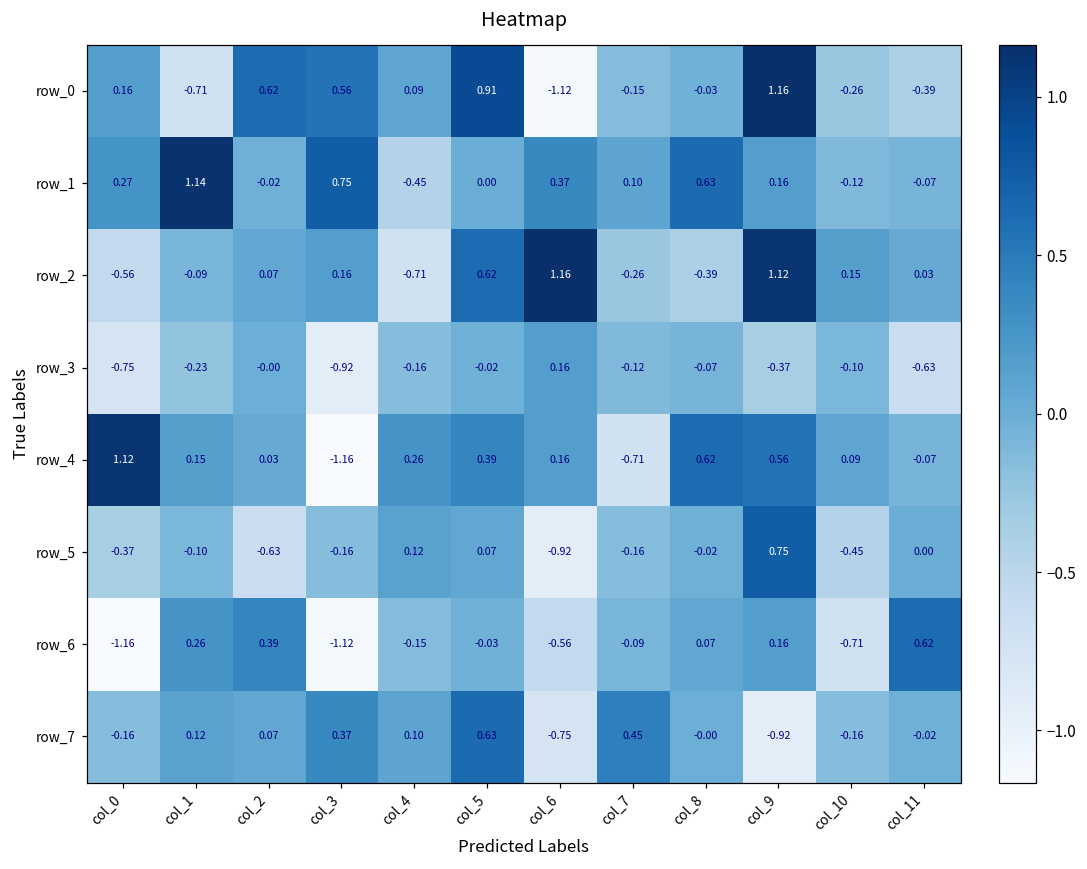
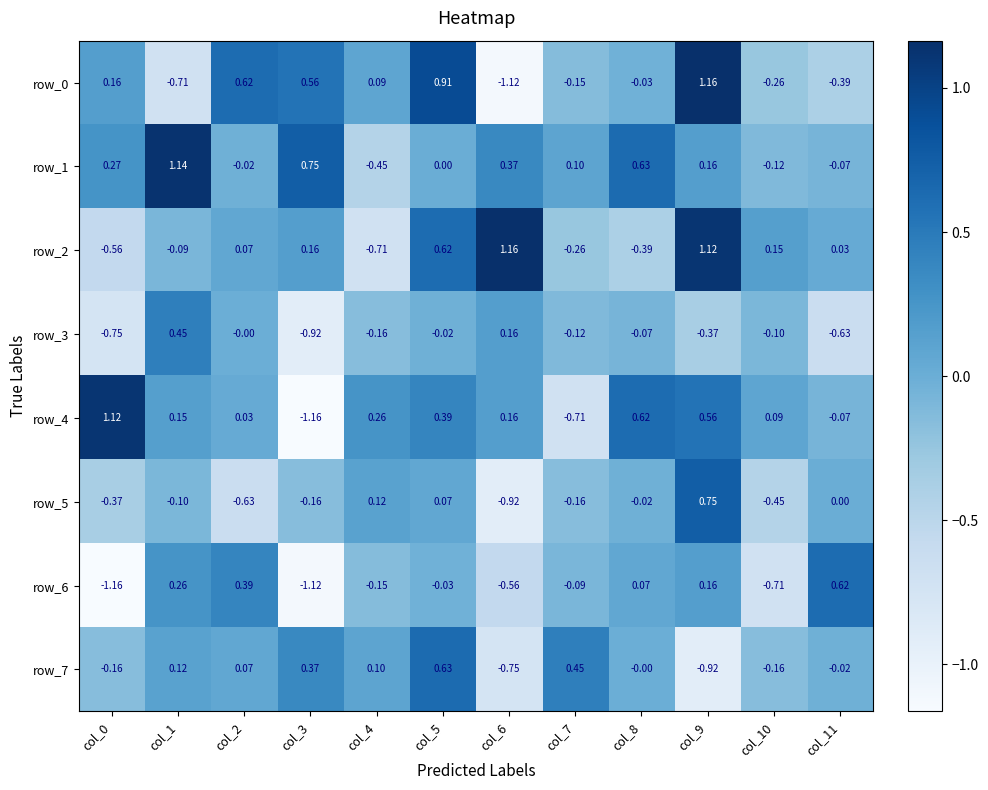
row_3, col_1: -0.23 -> 0.45
